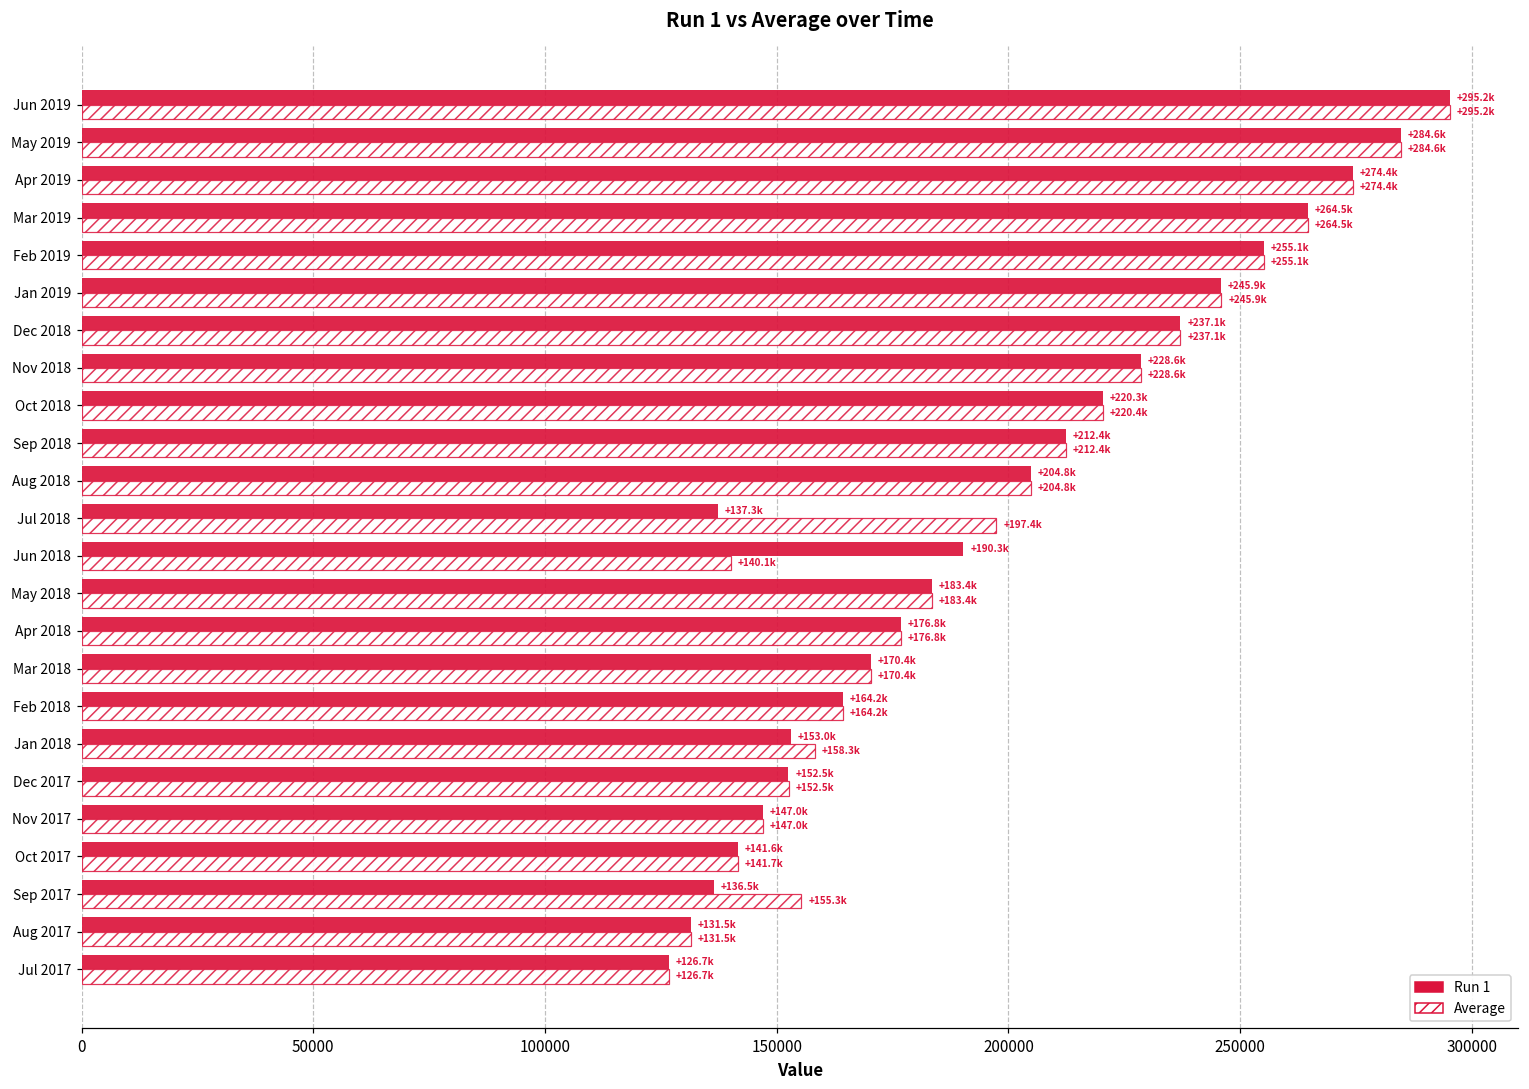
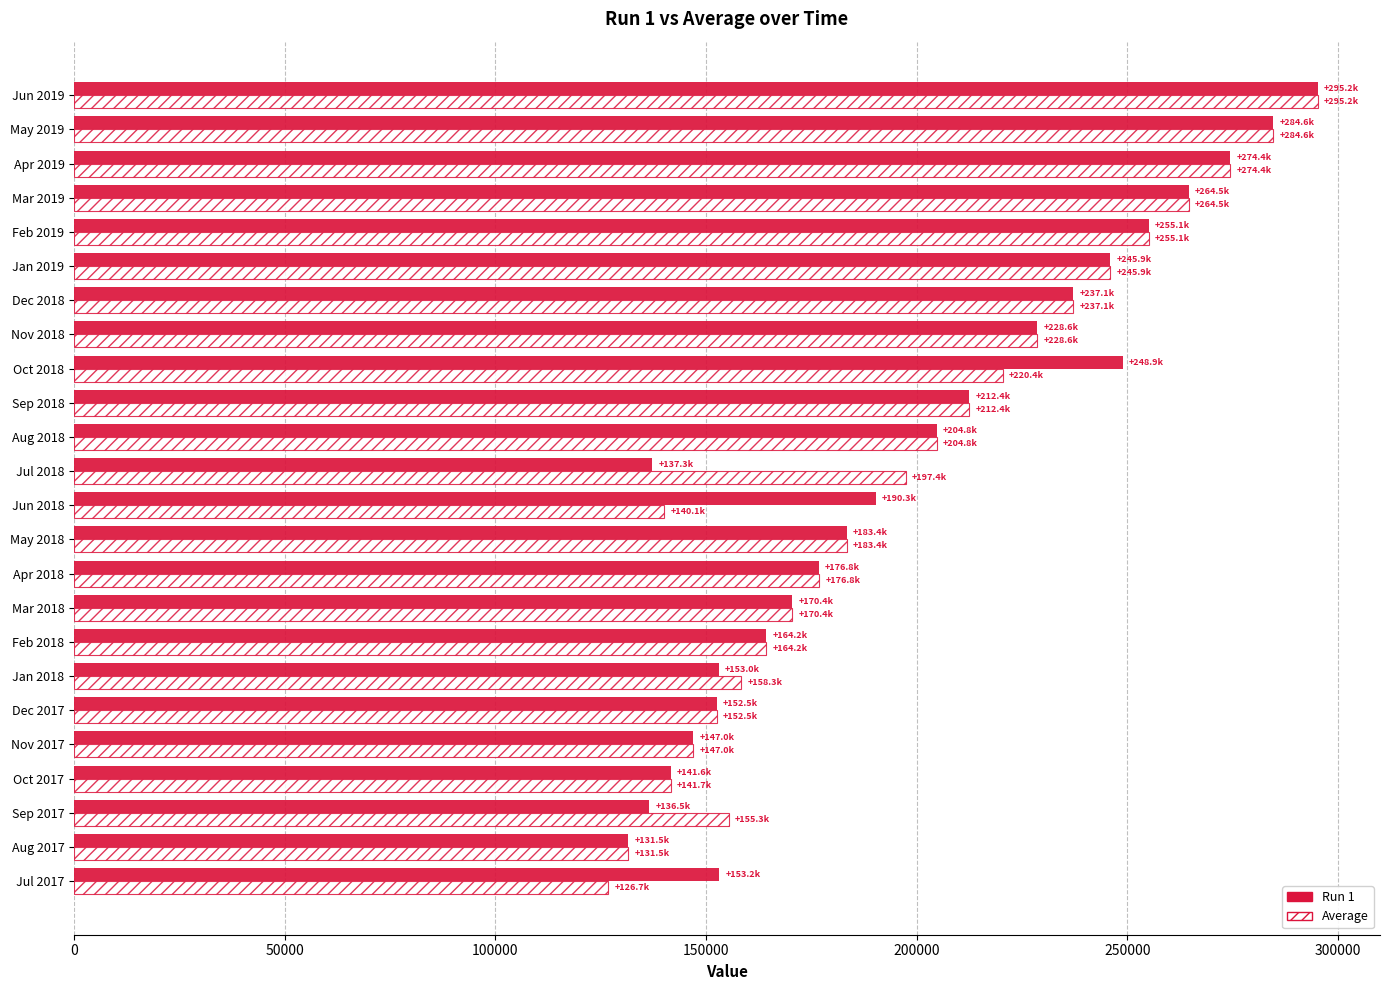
Run 1, Oct 2018: +220.3k -> +248.9k
Run 1, Jul 2017: +126.7k -> +153.2k
